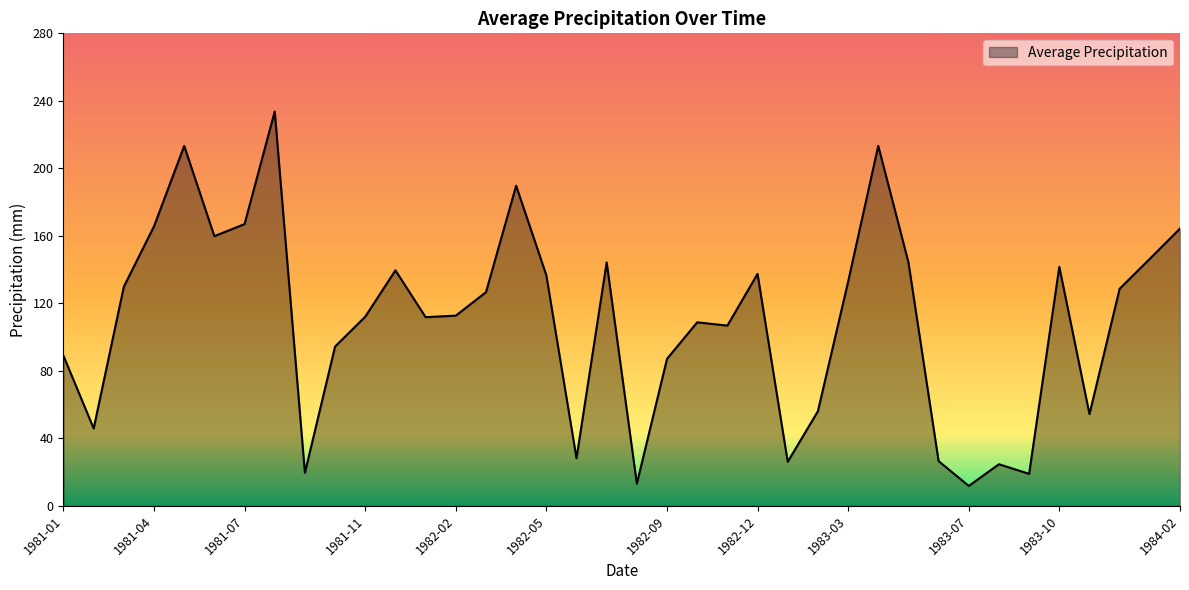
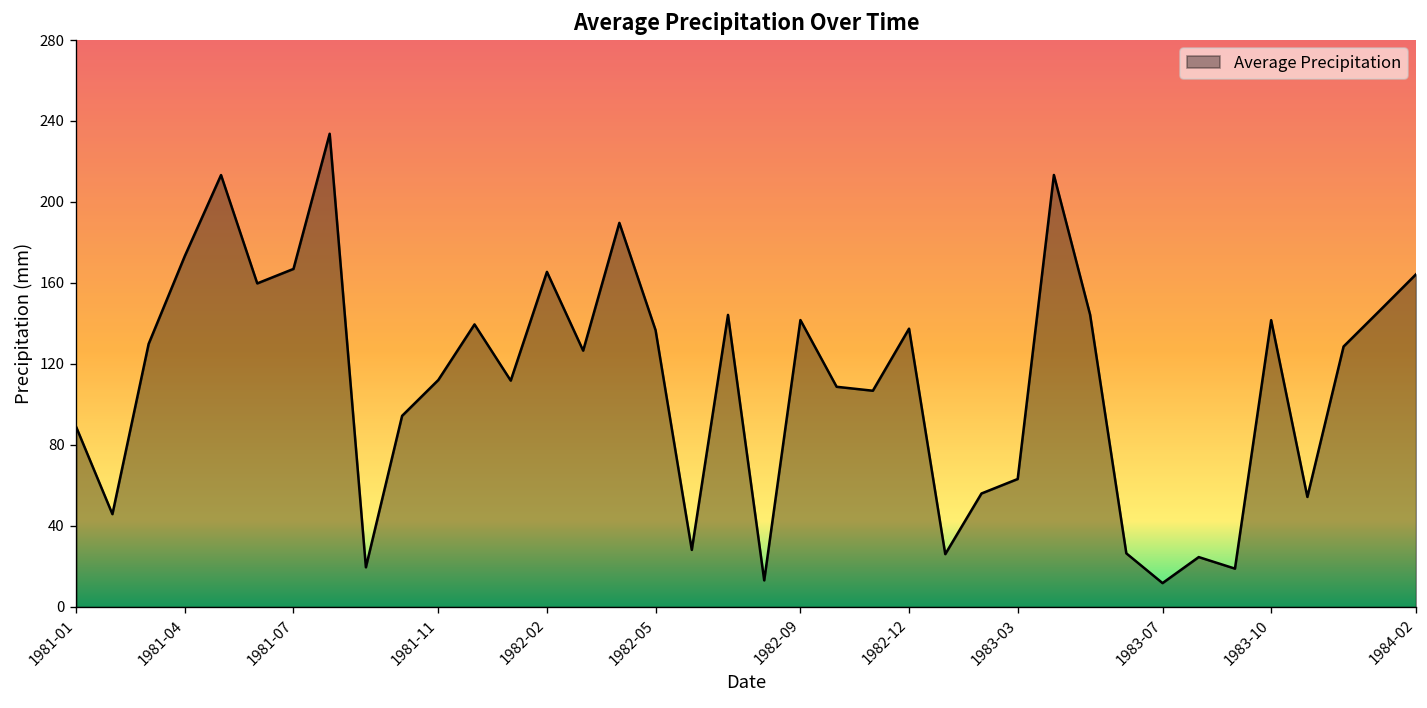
1981-04: 166 -> 173
1982-02: 113 -> 166
1982-09: 87 -> 142
1983-03: 133 -> 63
